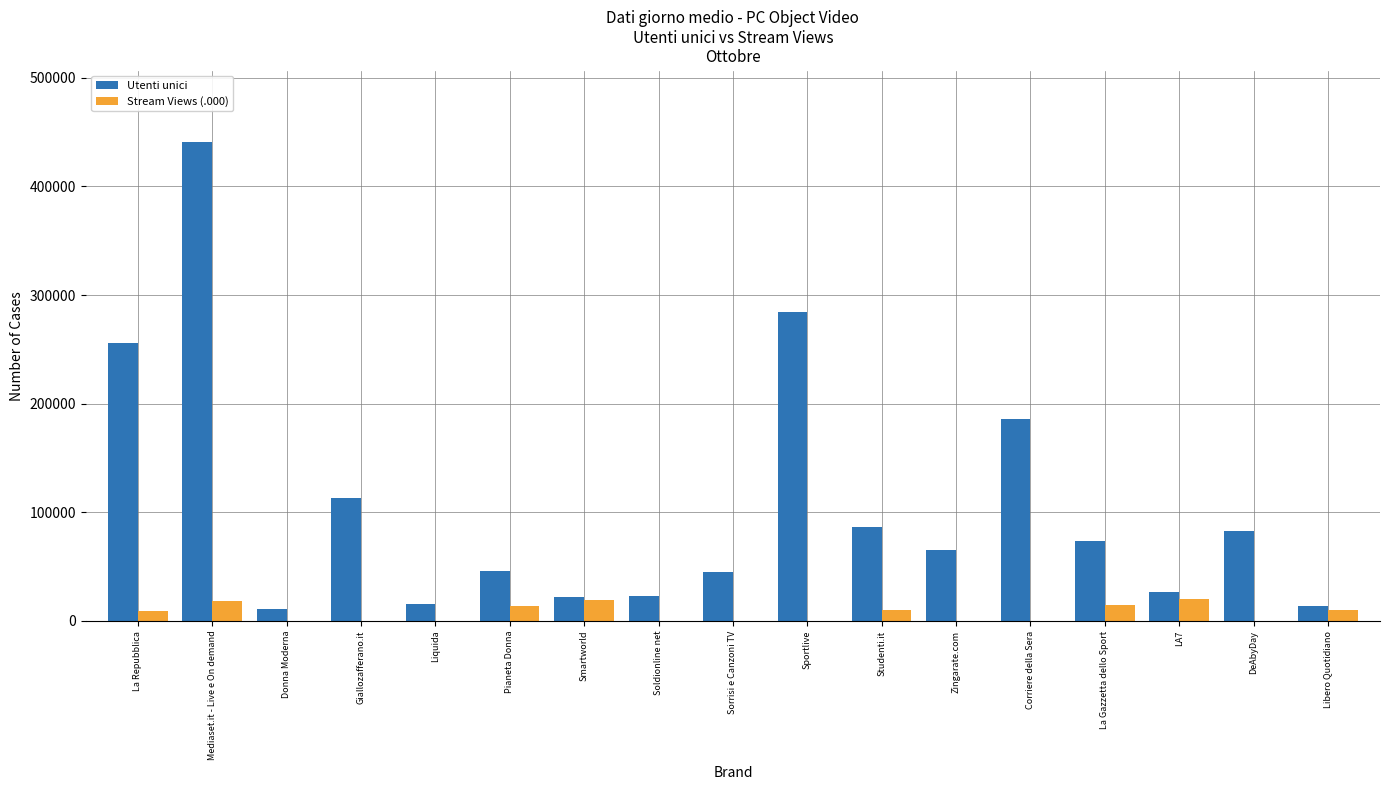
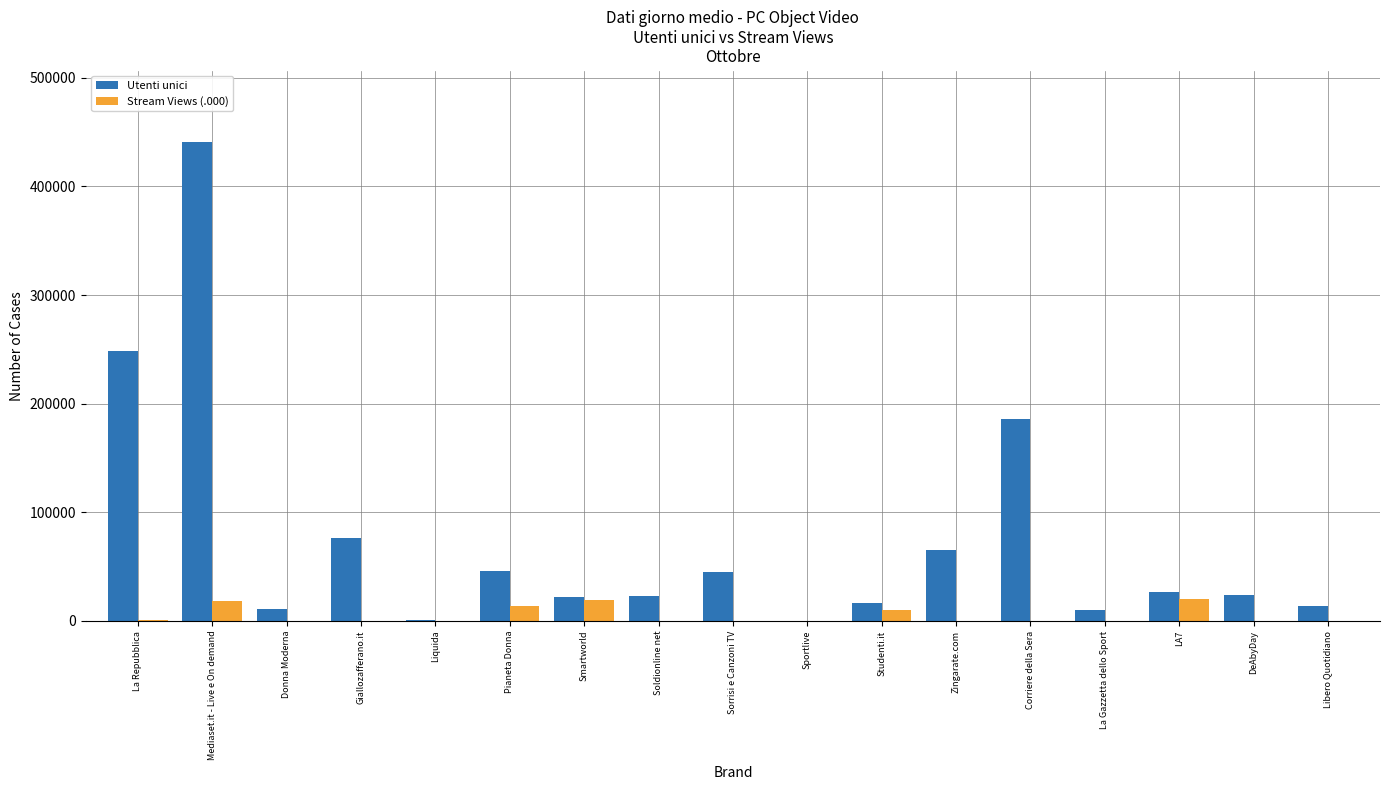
Utenti unici, La Repubblica: 256000 -> 248000
Stream Views (.000), La Repubblica: 9000 -> 1000
Utenti unici, Giallozafferano.it: 114000 -> 76000
Utenti unici, Liquida: 16000 -> 1000
Utenti unici, Sportlive: 284000 -> 0
Utenti unici, Studenti.it: 87000 -> 17000
Utenti unici, La Gazzetta dello Sport: 73000 -> 10000
Stream Views (.000), La Gazzetta dello Sport: 15000 -> 0
Utenti unici, DeAbyDay: 83000 -> 24000
Stream Views (.000), Libero Quotidiano: 10000 -> 0
